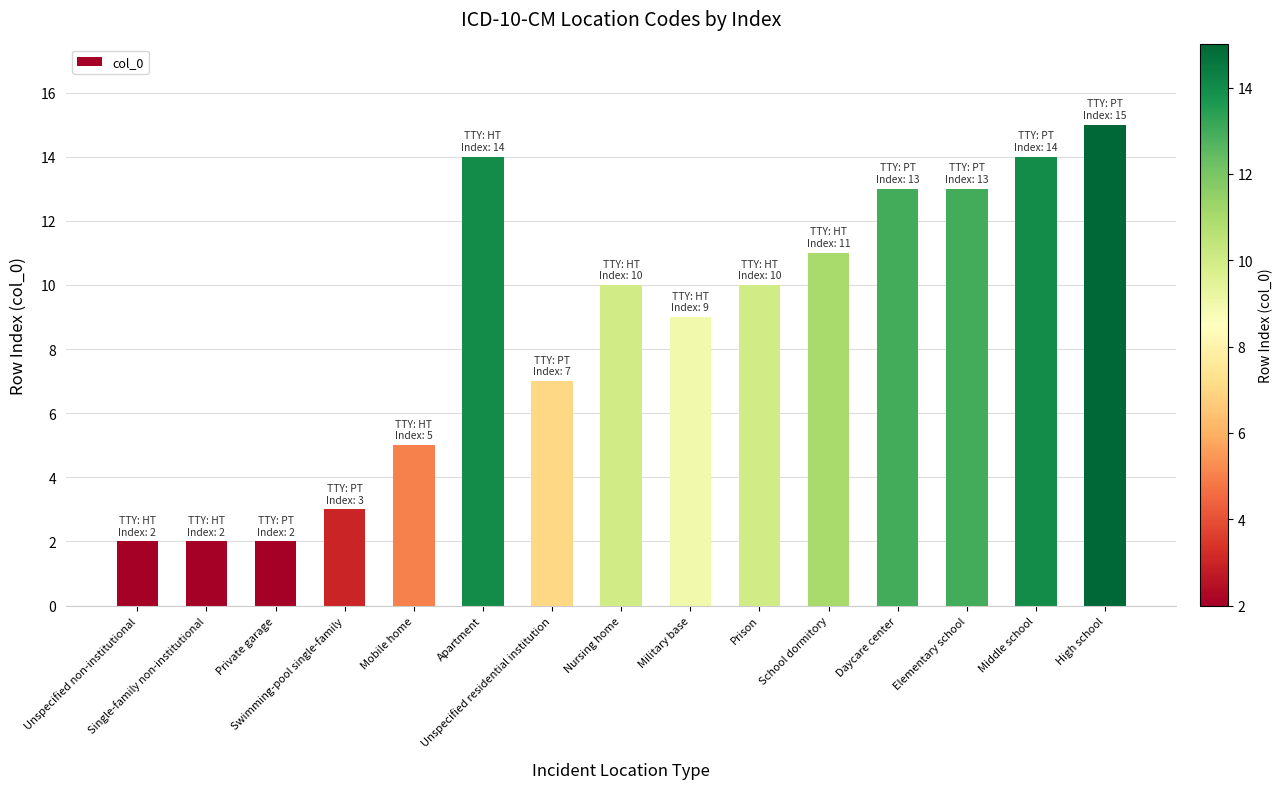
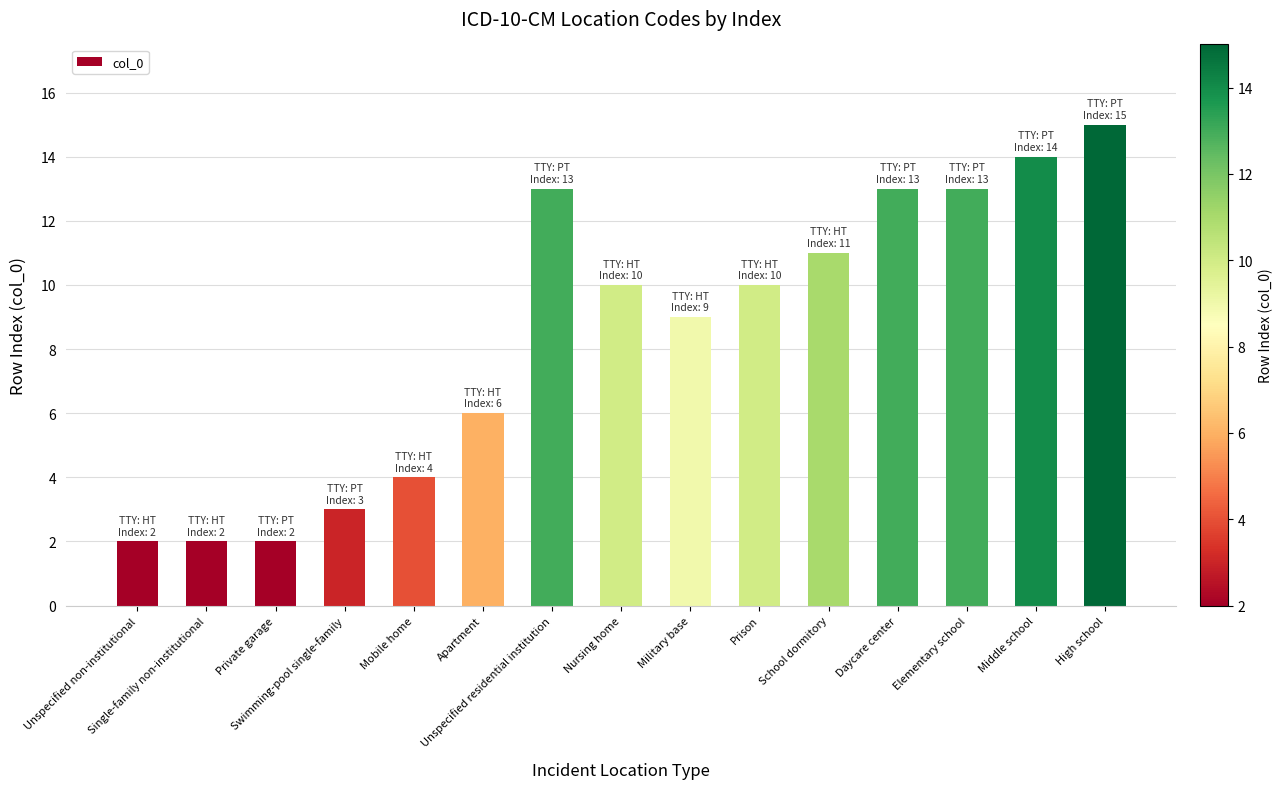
Mobile home: 5 -> 4
Apartment: 14 -> 6
Unspecified residential institution: 7 -> 13
